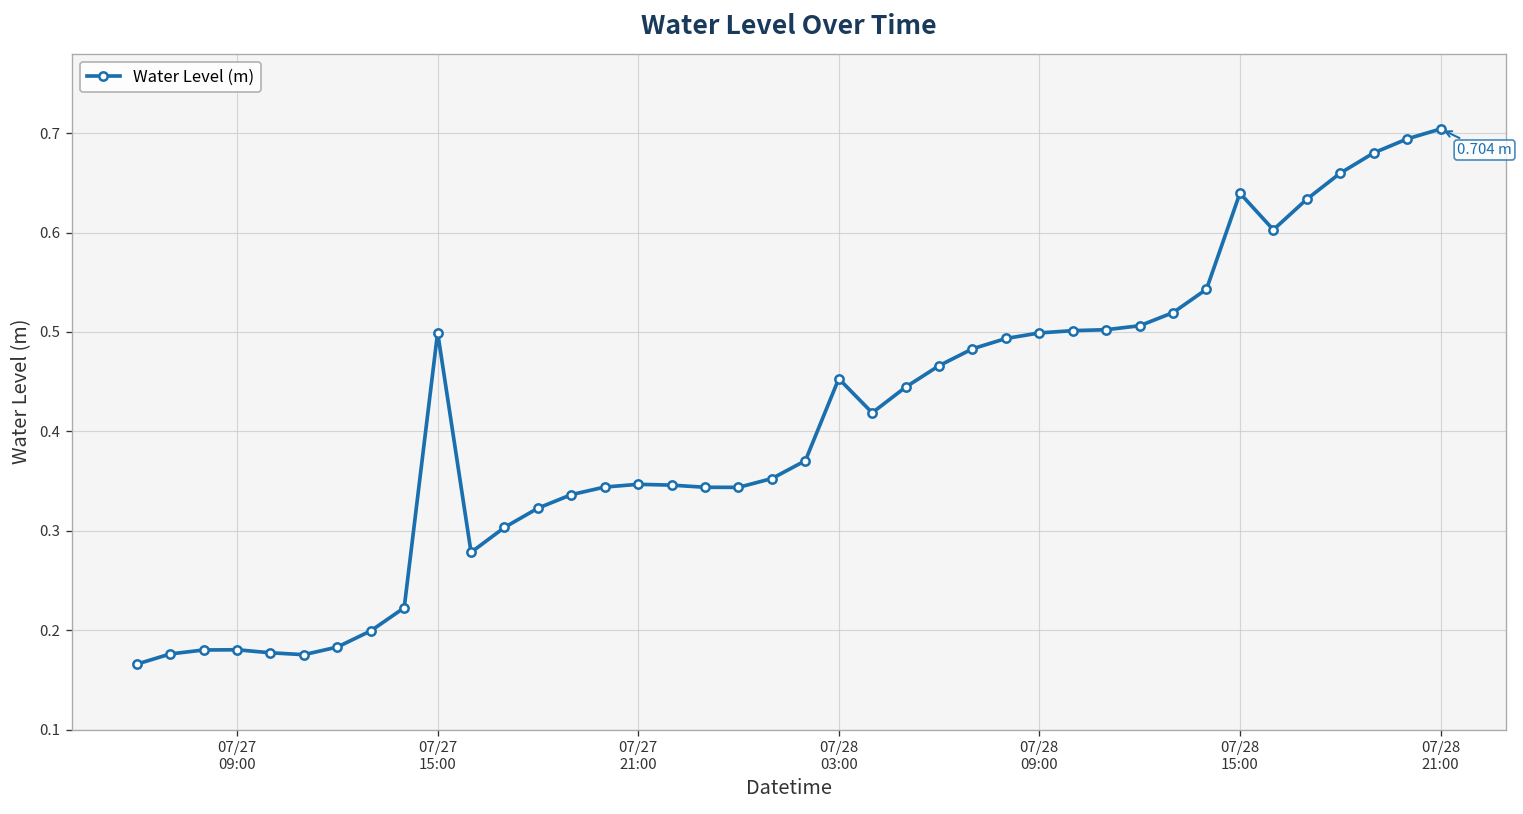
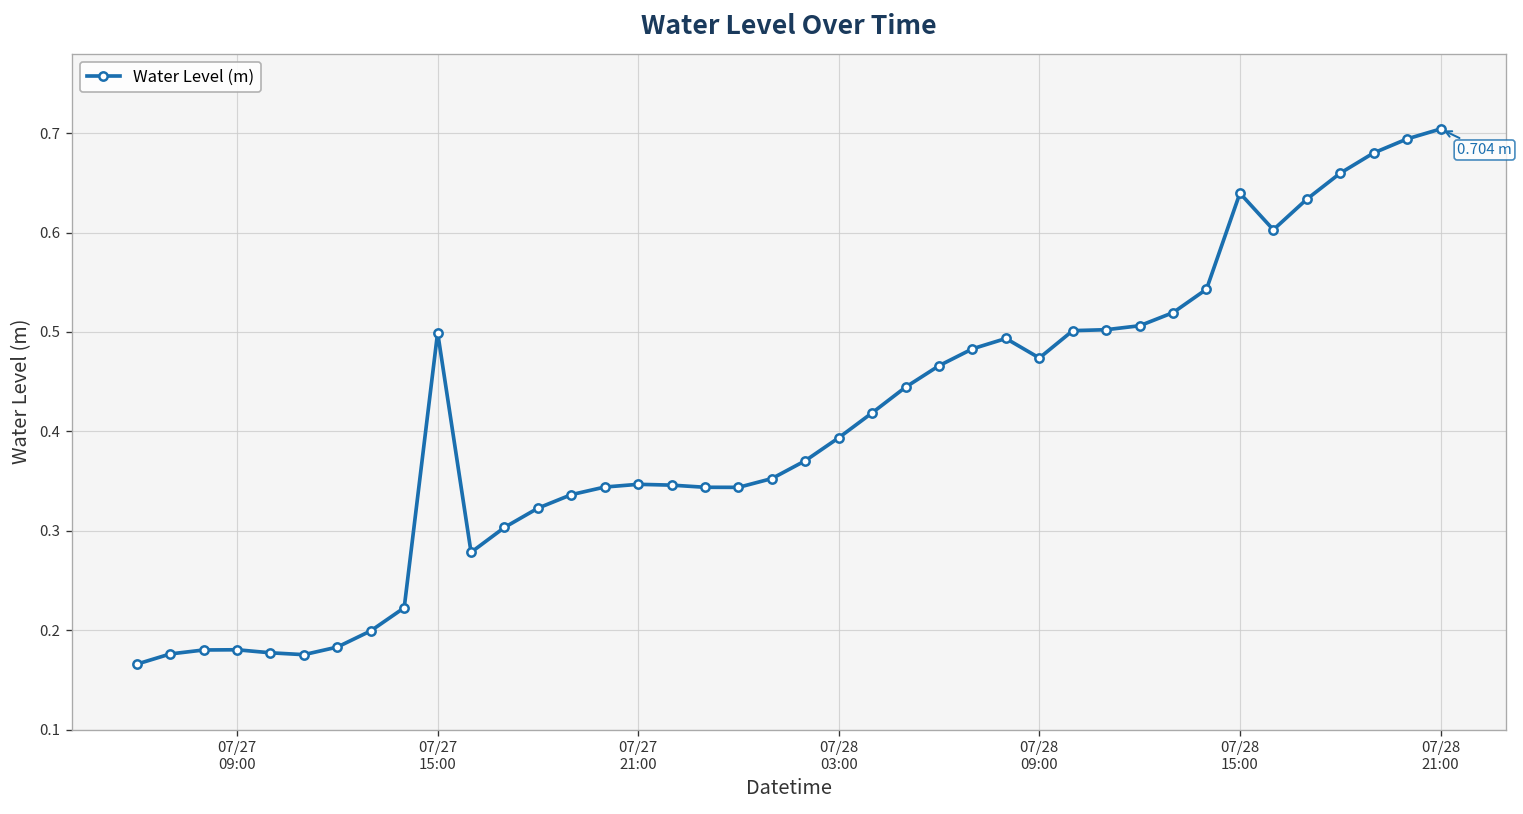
07/28 03:00: 0.45 -> 0.39
07/28 09:00: 0.50 -> 0.47
